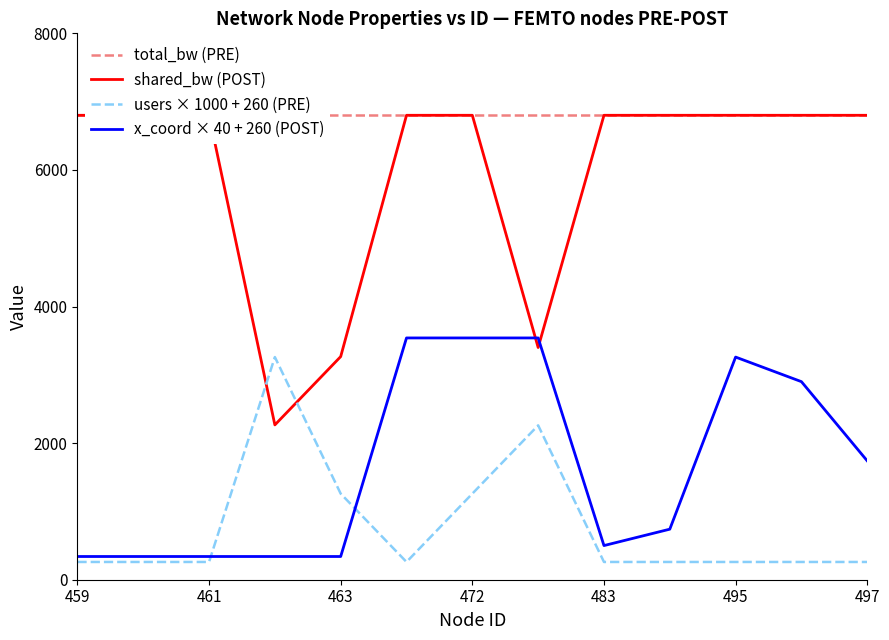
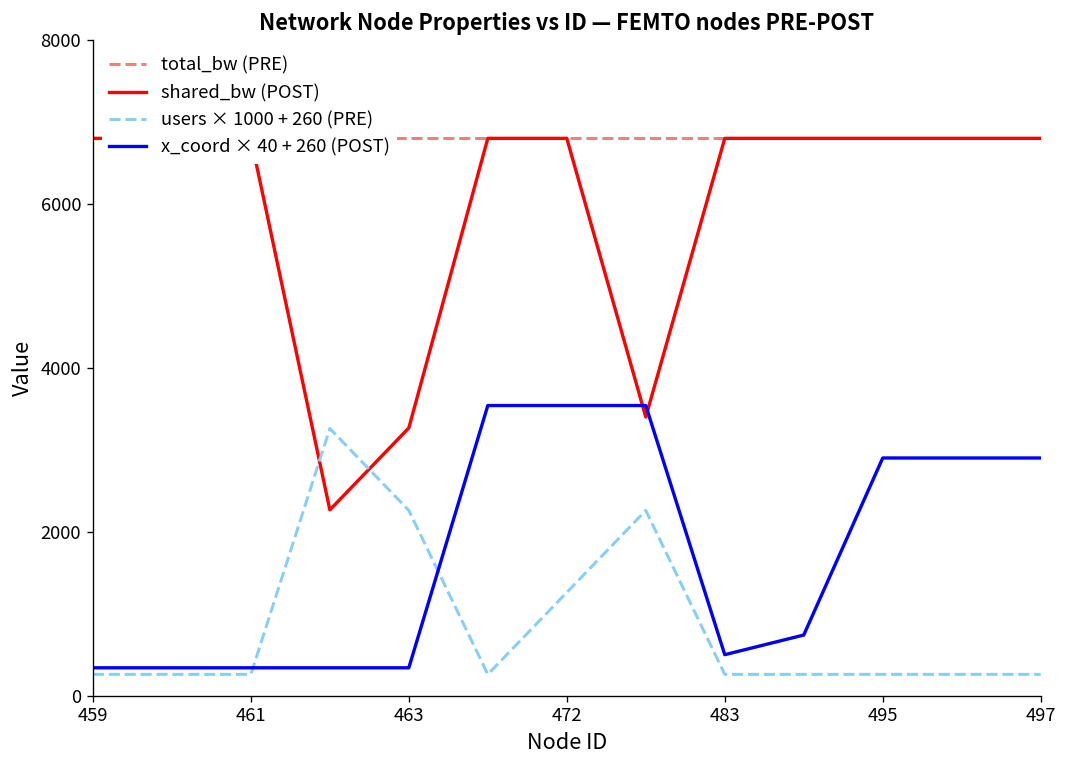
users × 1000 + 260 (PRE), 463: 1300 -> 2300
x_coord × 40 + 260 (POST), 495: 3300 -> 2900
x_coord × 40 + 260 (POST), 497: 1700 -> 2900
